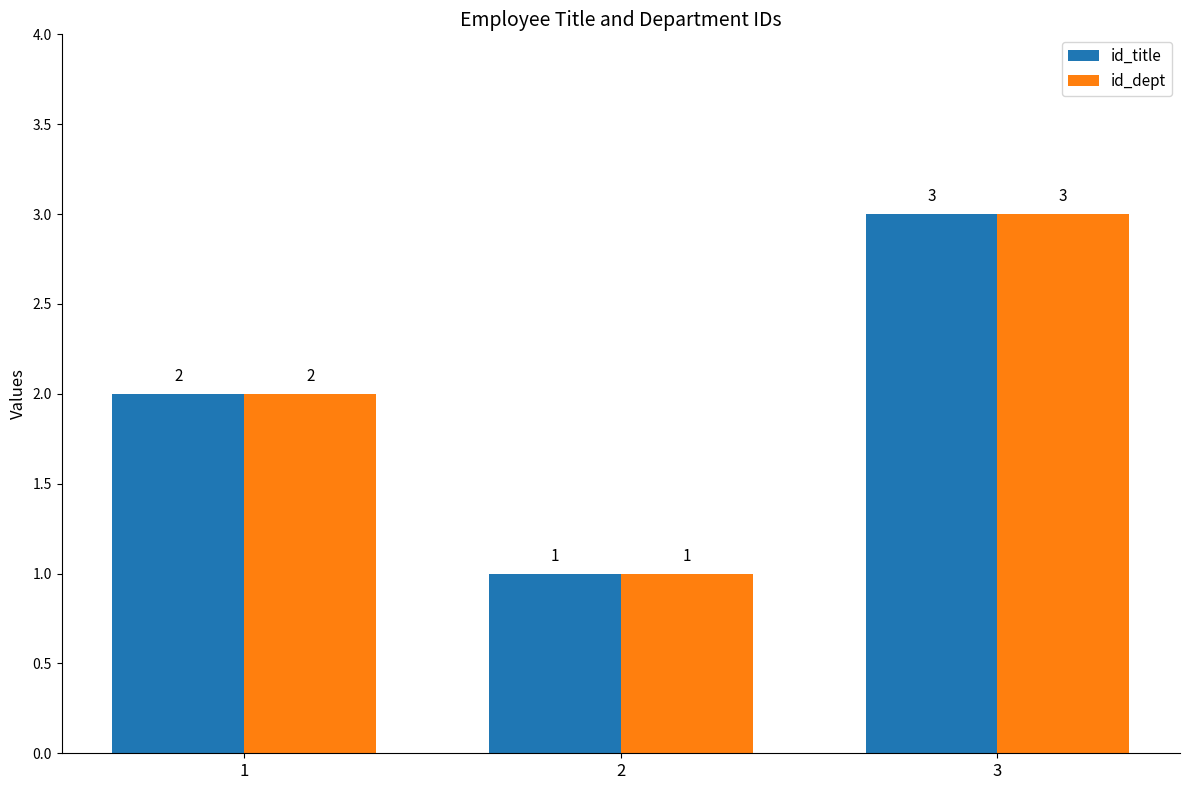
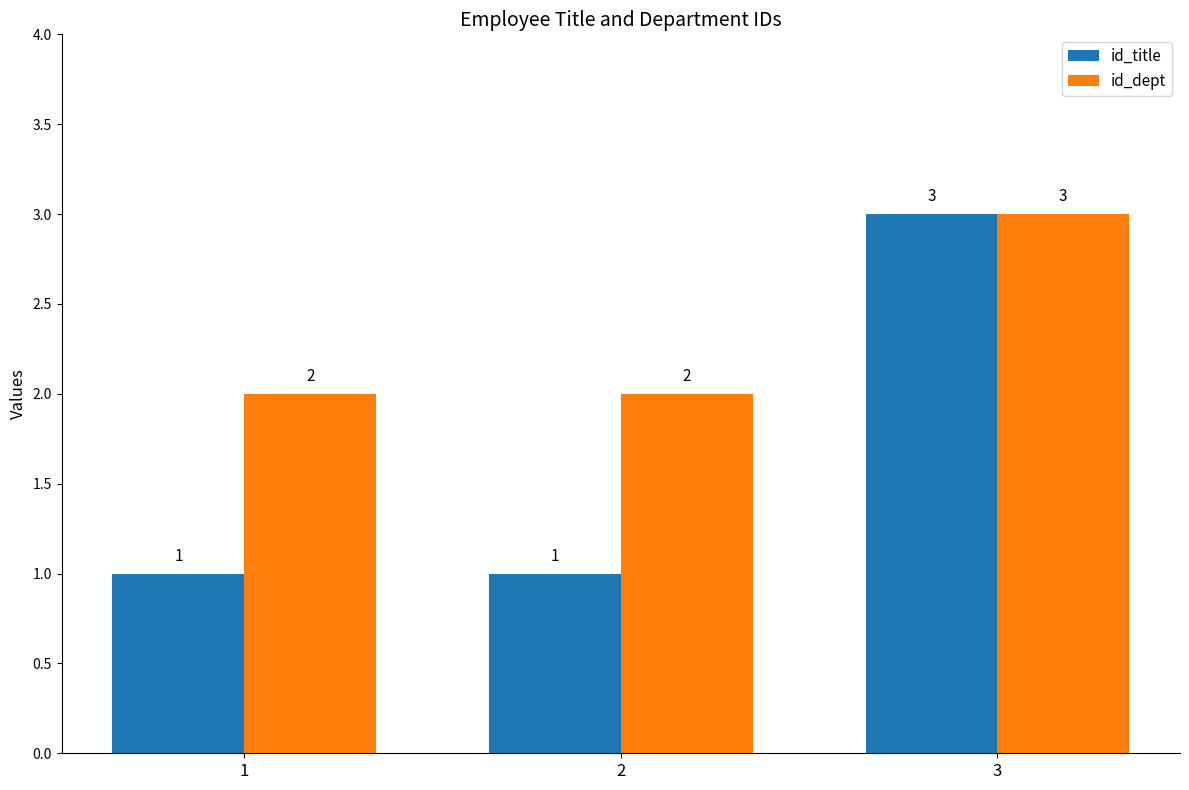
id_title, 1: 2 -> 1
id_dept, 2: 1 -> 2
